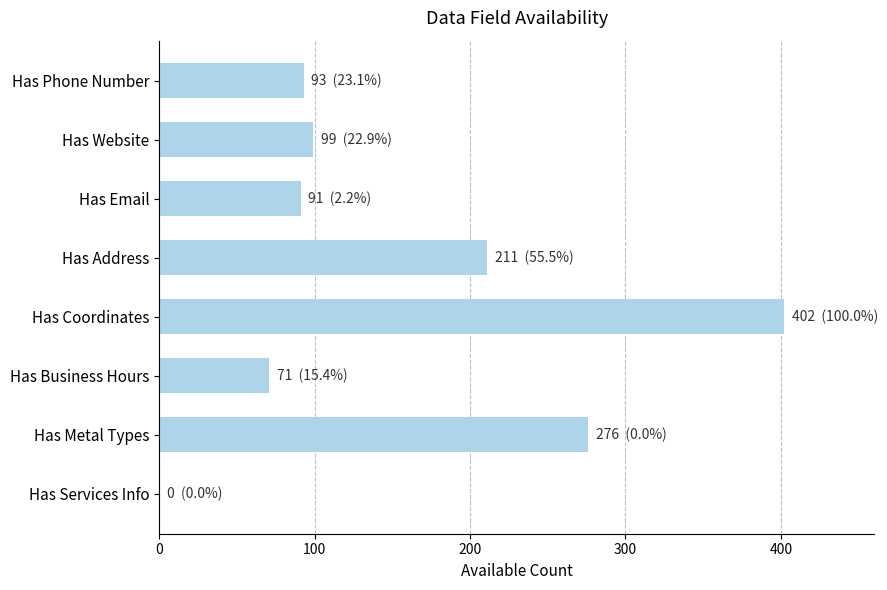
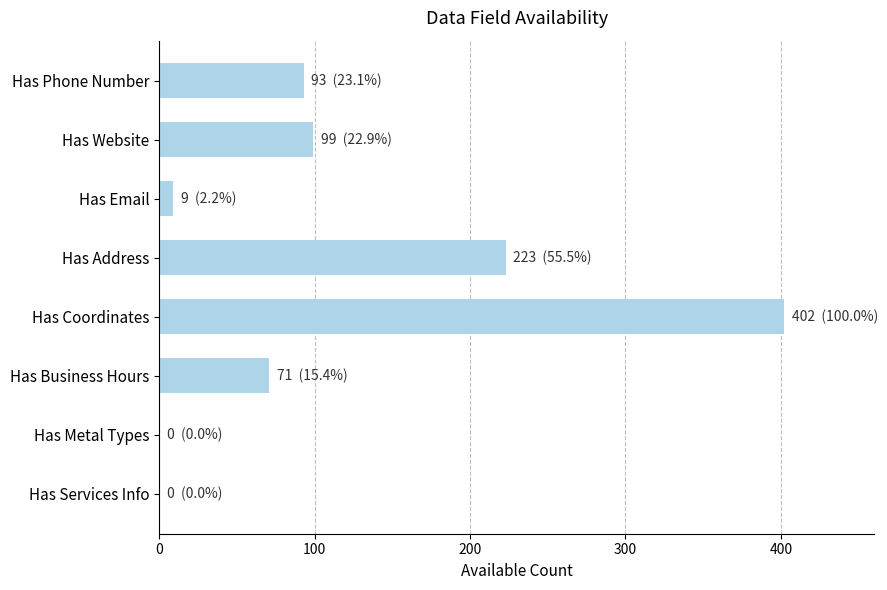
Has Email: 91 -> 9
Has Address: 211 -> 223
Has Metal Types: 276 -> 0
